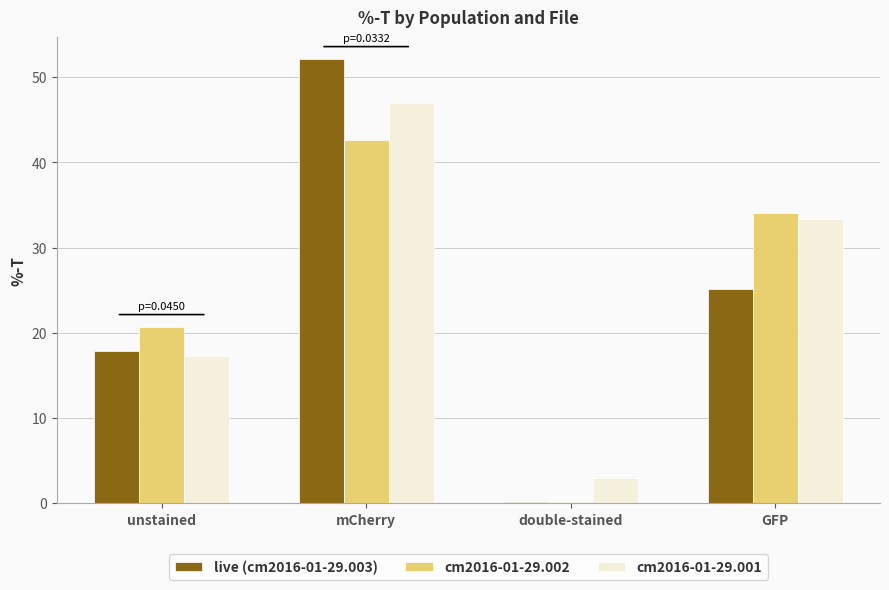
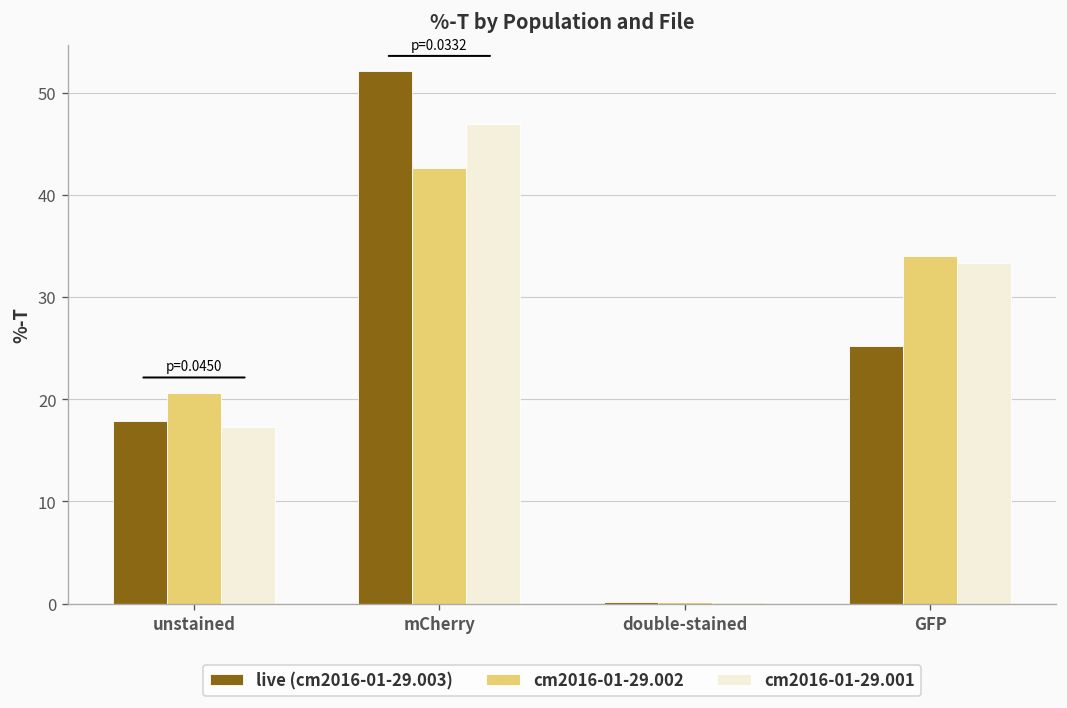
cm2016-01-29.001, double-stained: 3 -> 0
